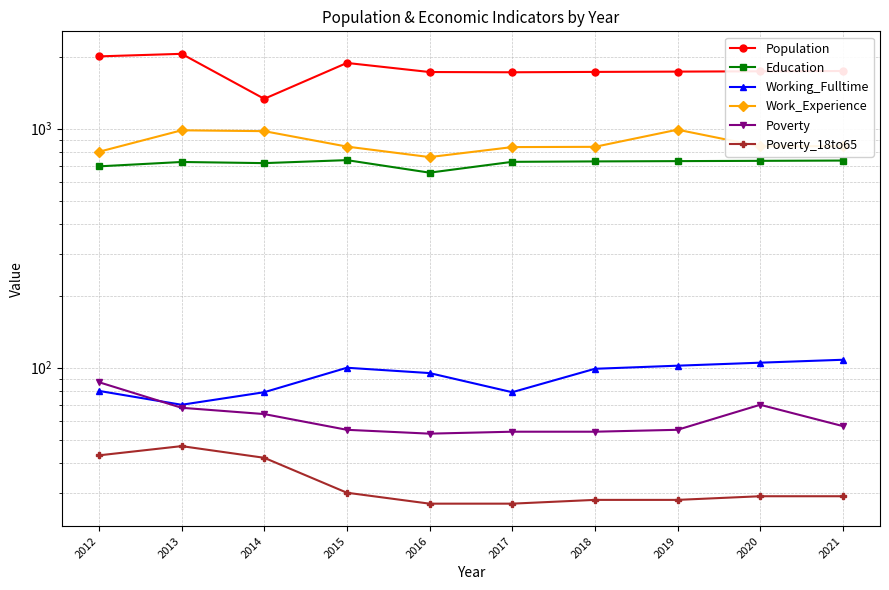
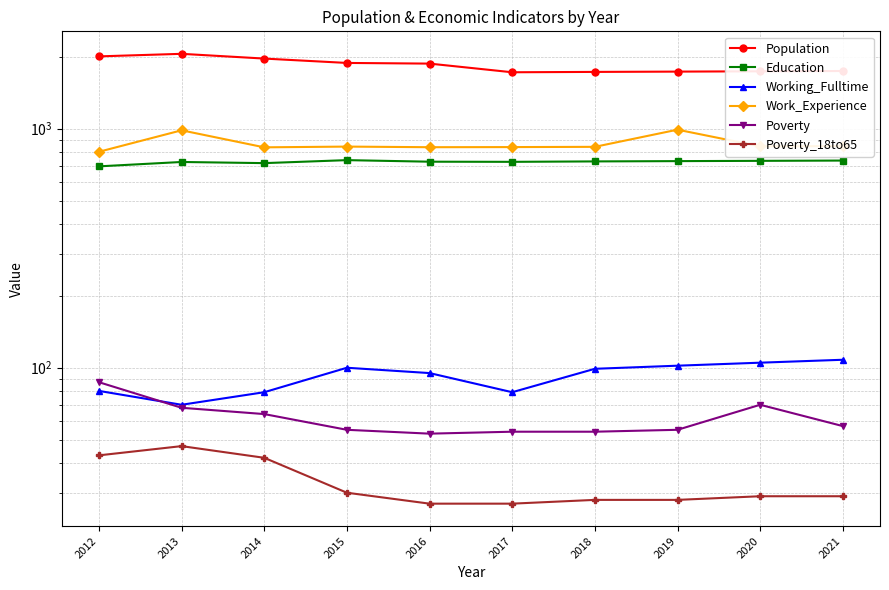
Population, 2014: 1300 -> 2000
Work_Experience, 2014: 980 -> 840
Population, 2016: 1700 -> 1900
Education, 2016: 660 -> 730
Work_Experience, 2016: 760 -> 840
